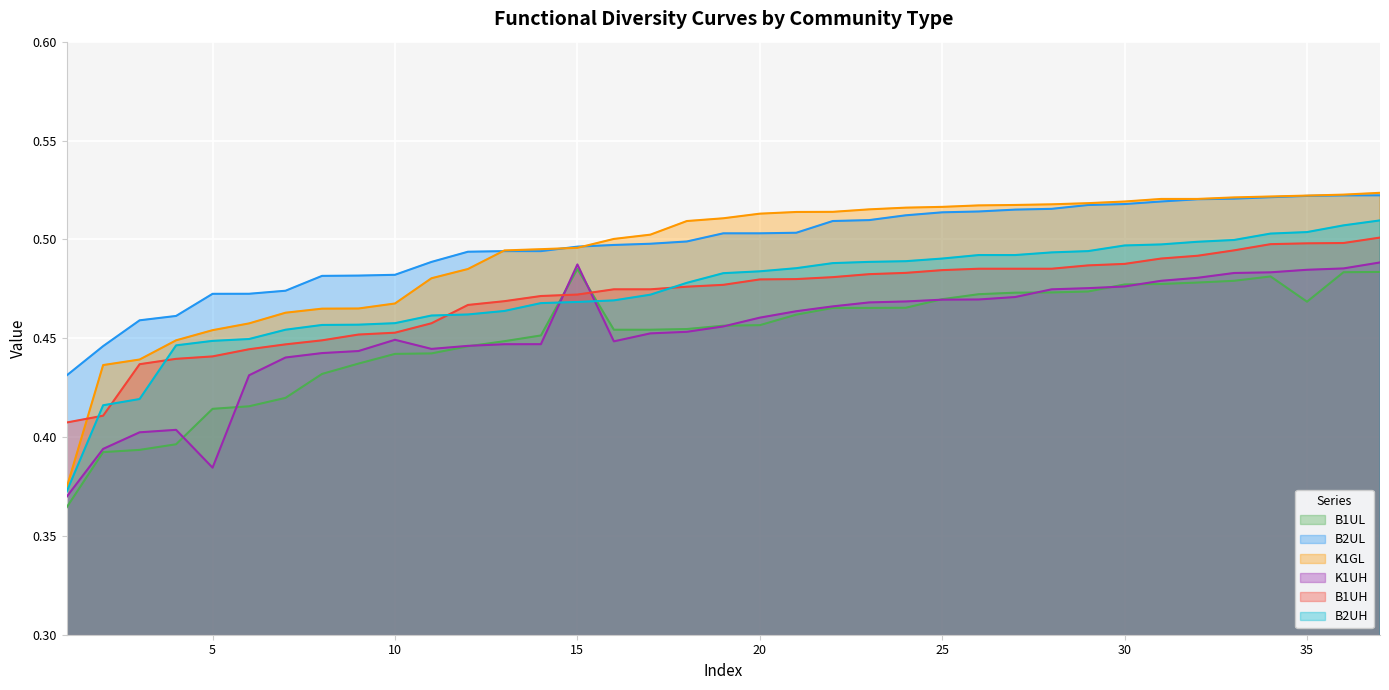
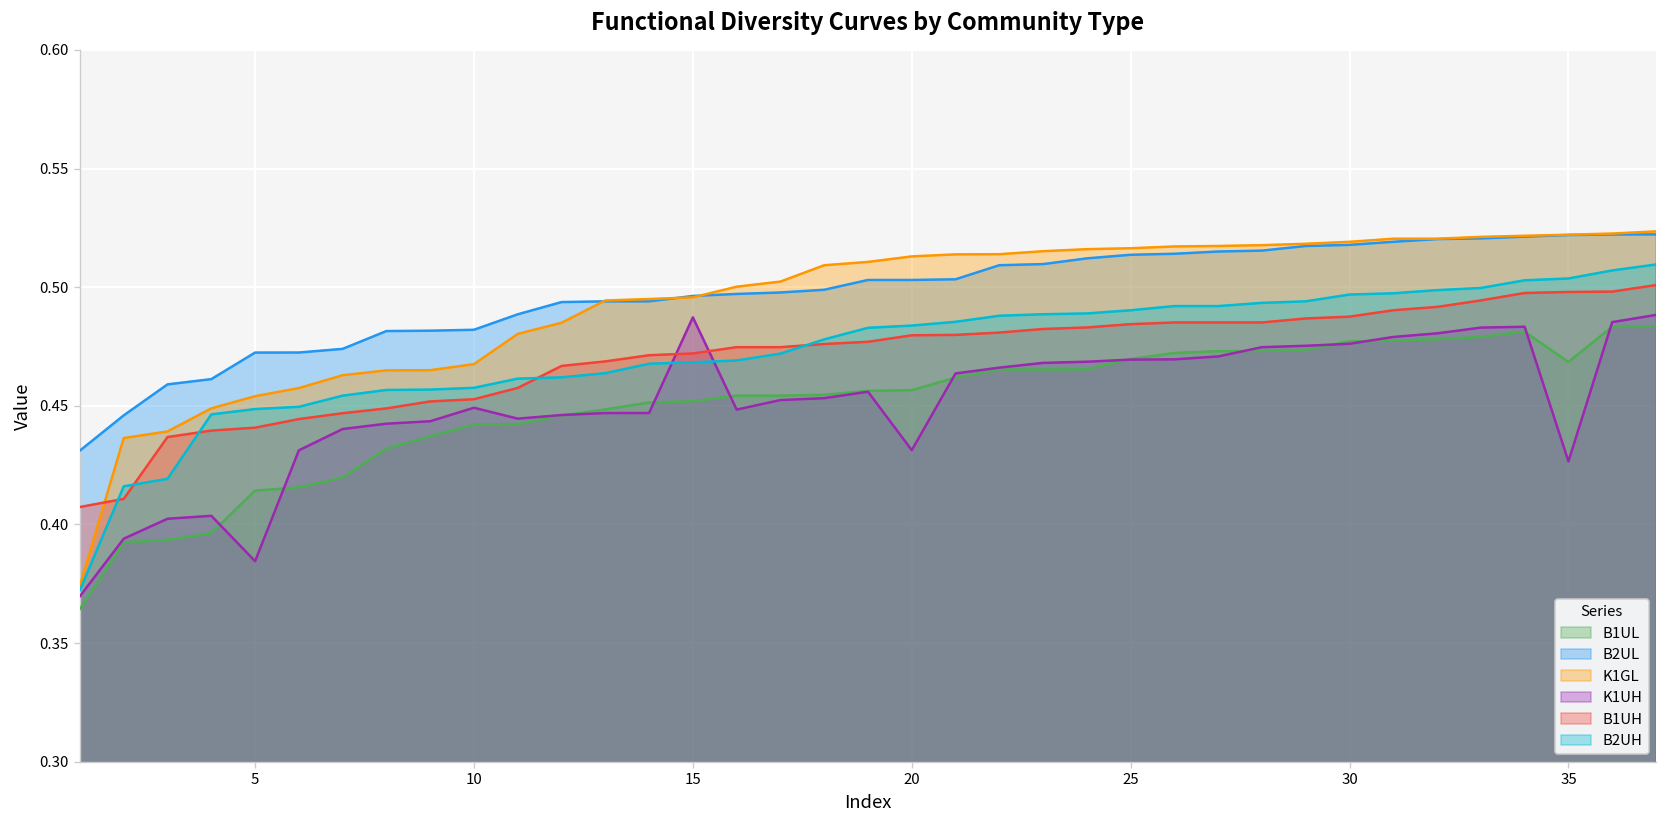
B1UL, 15: 0.485 -> 0.452
K1UH, 20: 0.460 -> 0.431
K1UH, 35: 0.485 -> 0.427
